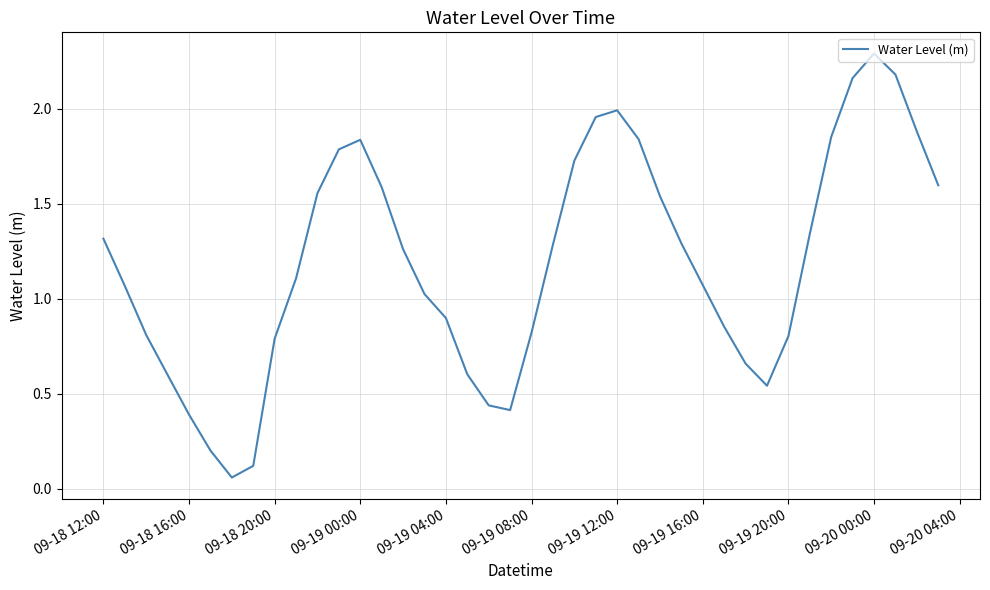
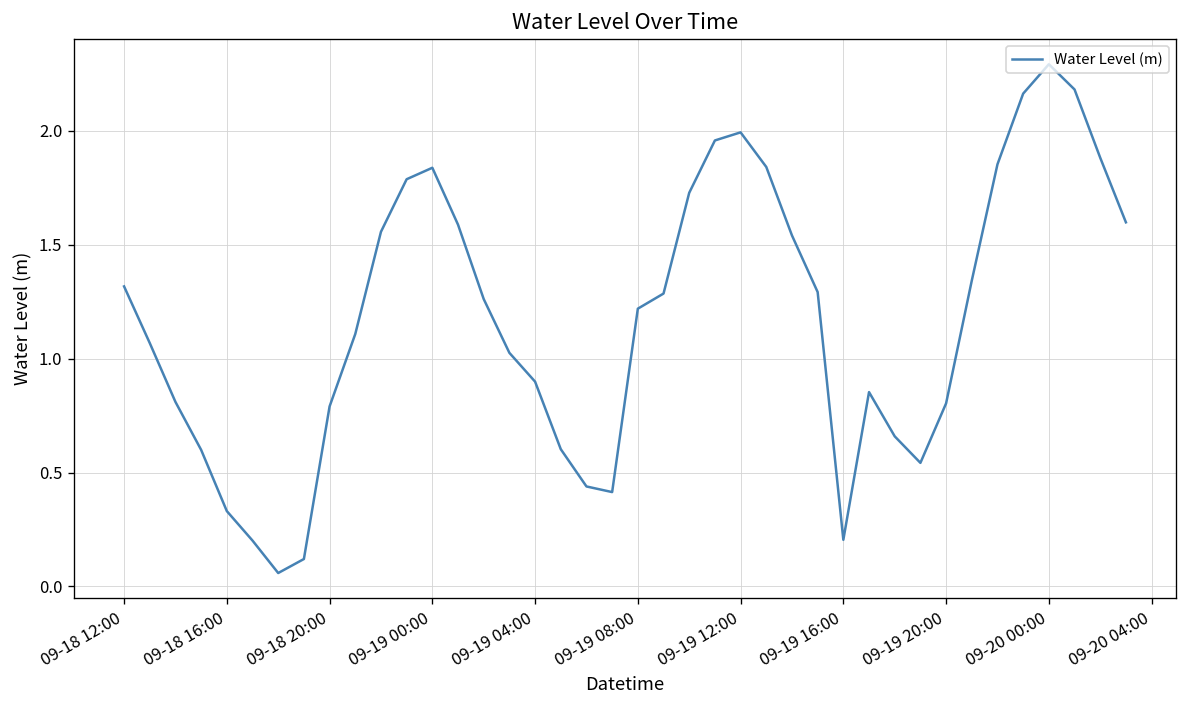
09-18 16:00: 0.39 -> 0.33
09-19 08:00: 0.82 -> 1.22
09-19 16:00: 1.07 -> 0.20
